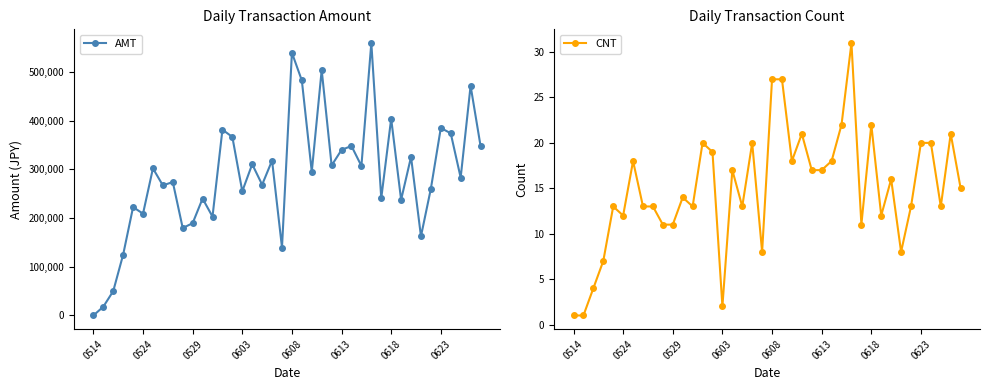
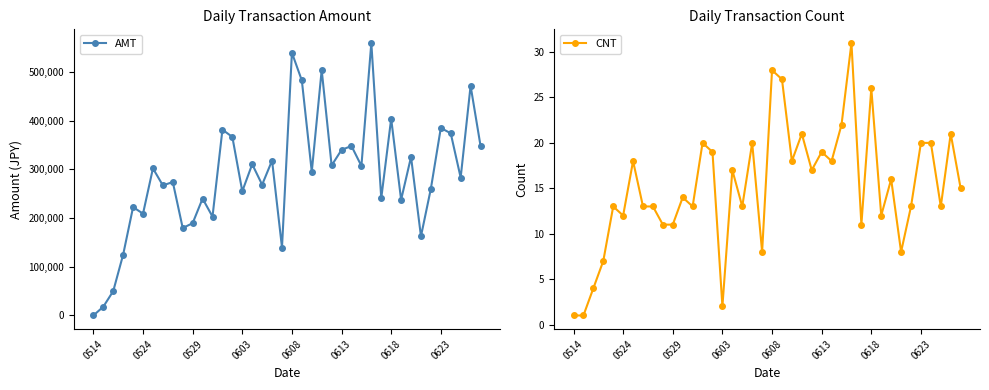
Daily Transaction Count, 0608: 27 -> 28
Daily Transaction Count, 0613: 17 -> 19
Daily Transaction Count, 0618: 22 -> 26
